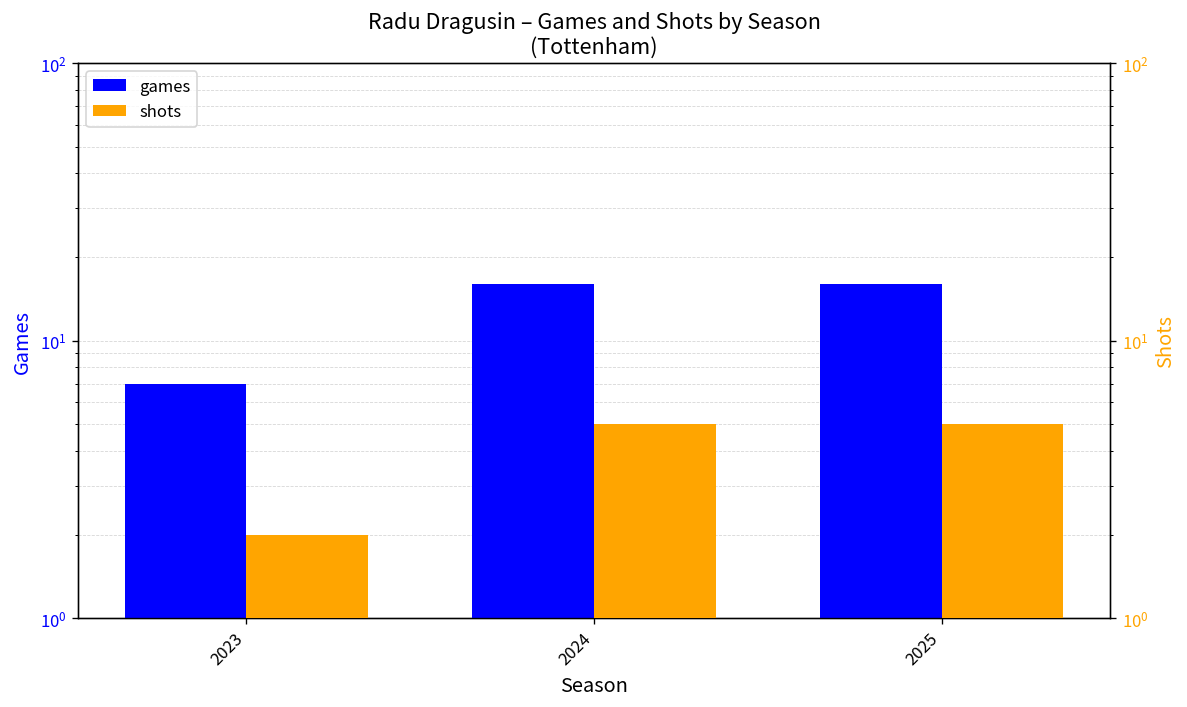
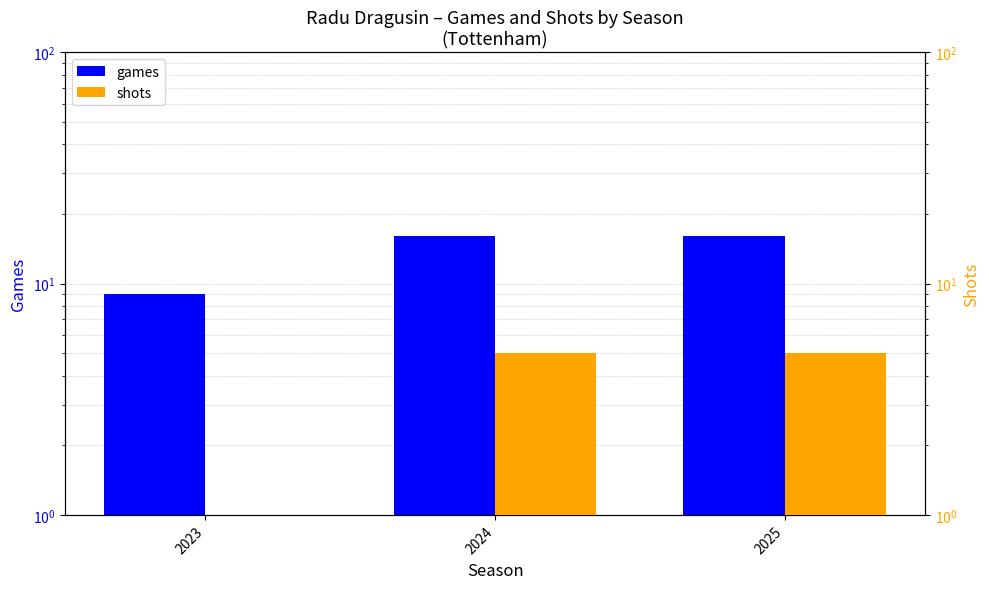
games, 2023: 7 -> 9
shots, 2023: 2 -> 1
